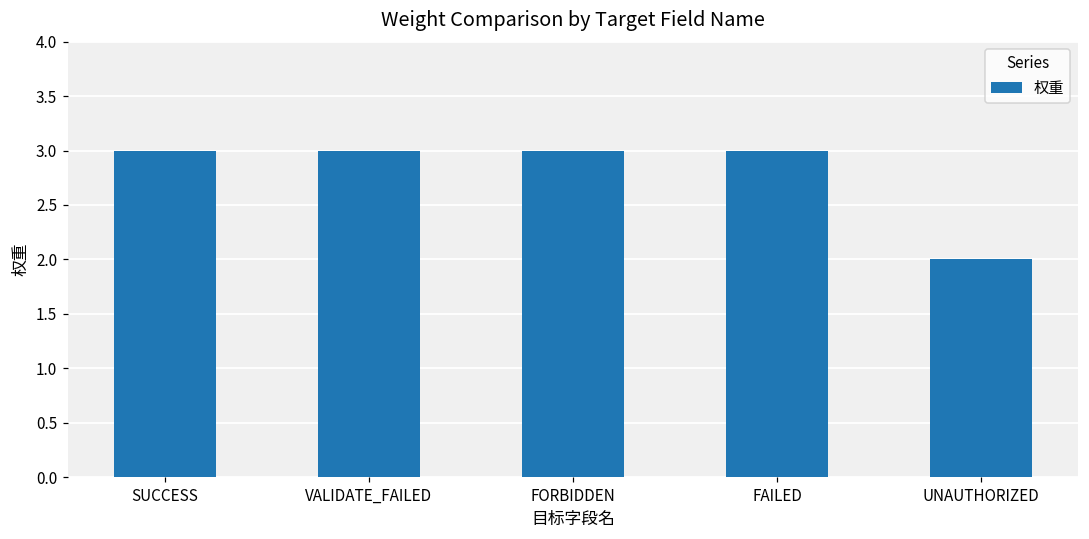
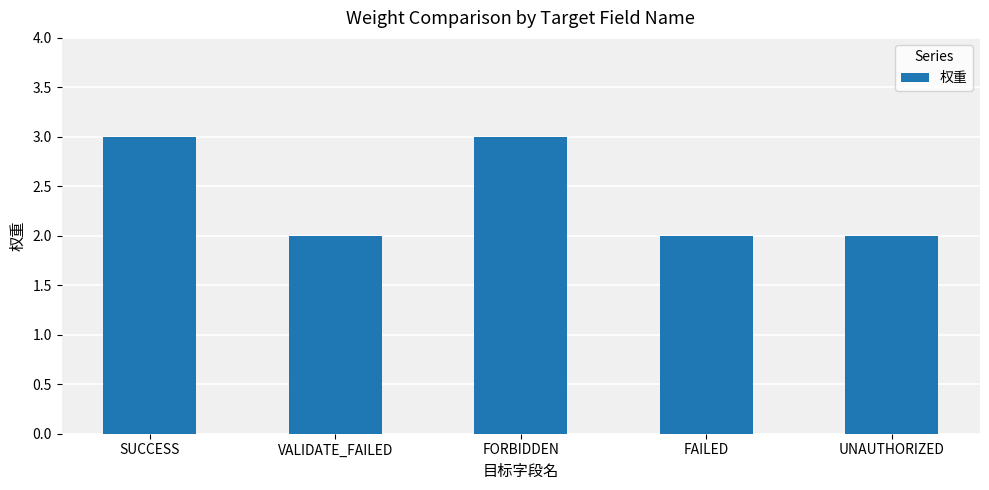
VALIDATE_FAILED: 3 -> 2
FAILED: 3 -> 2
